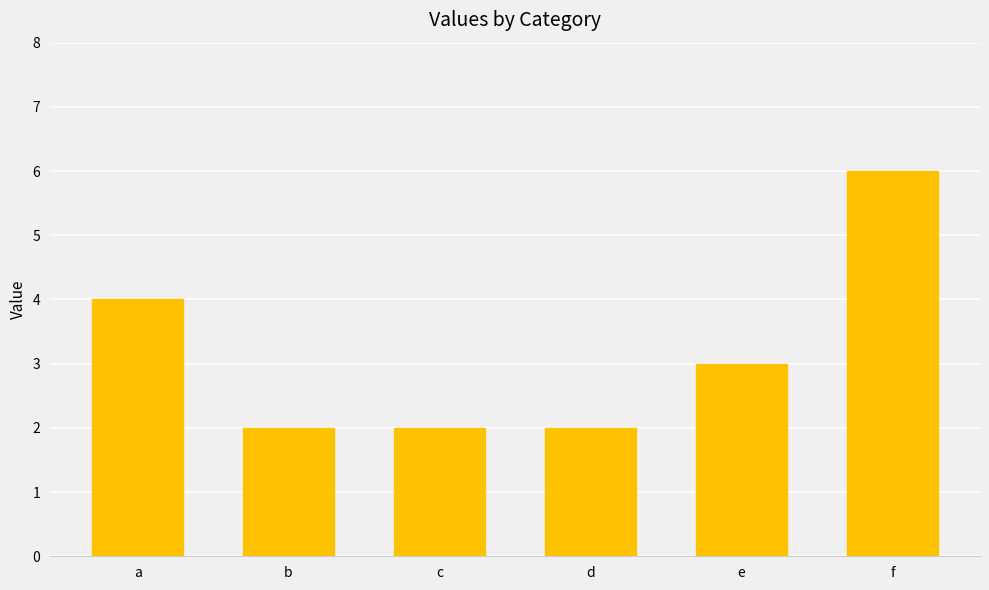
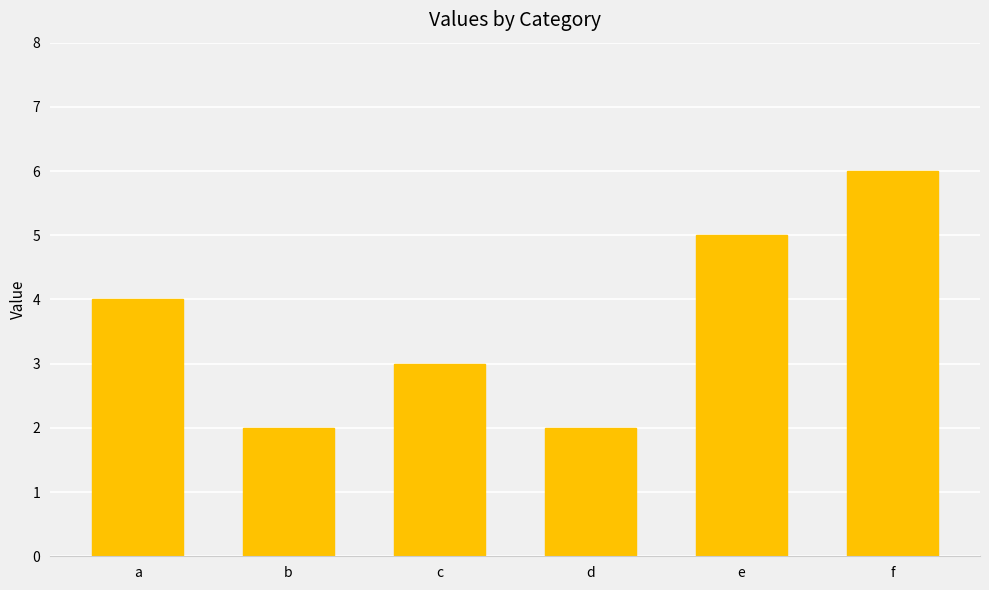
c: 2 -> 3
e: 3 -> 5
